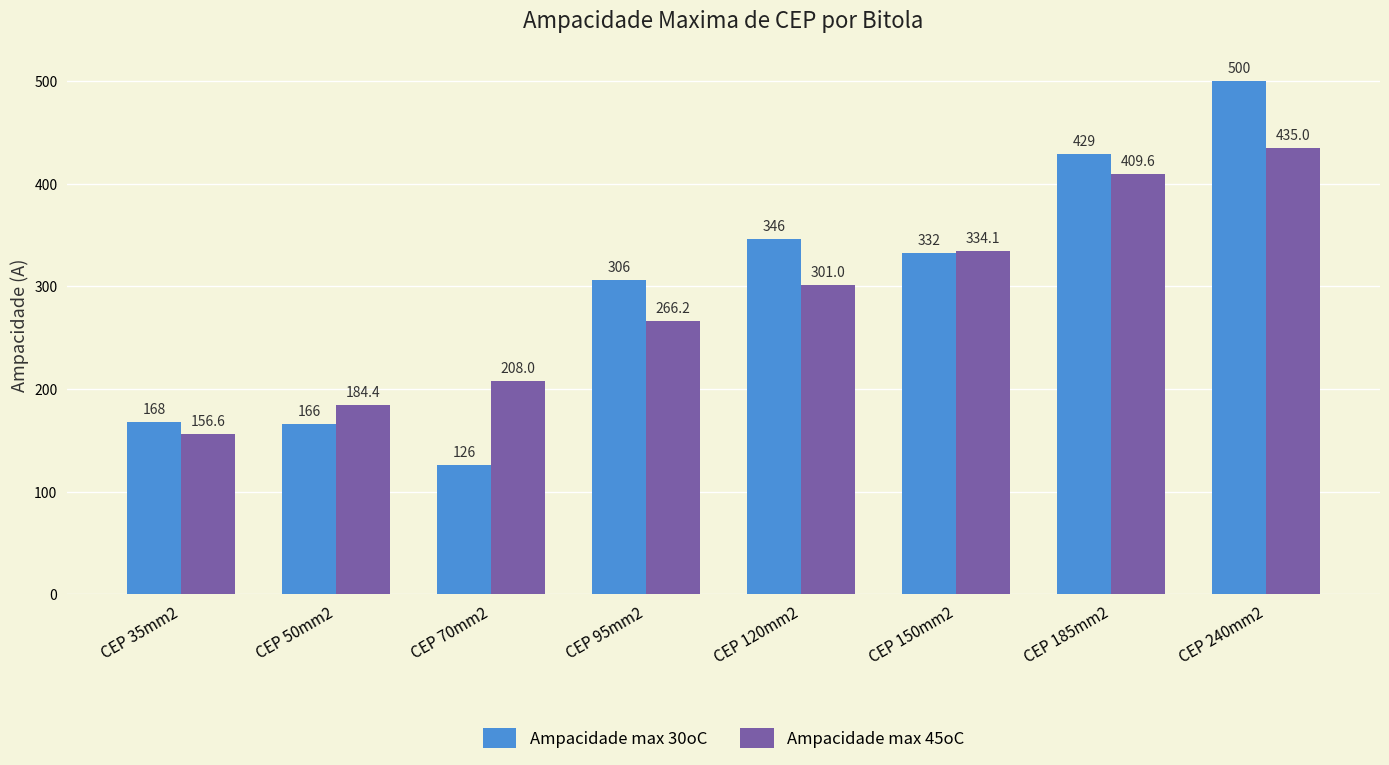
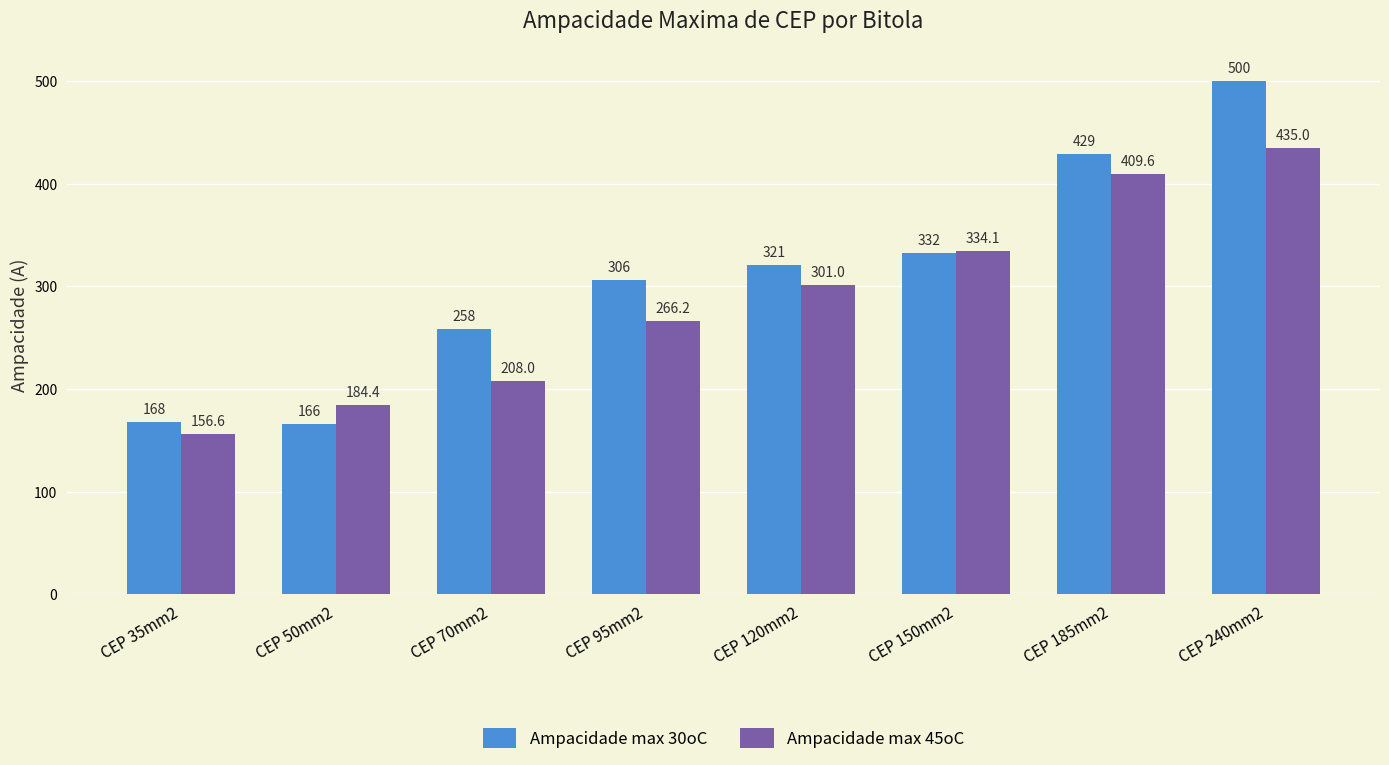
Ampacidade max 30oC, CEP 70mm2: 126 -> 258
Ampacidade max 30oC, CEP 120mm2: 346 -> 321
